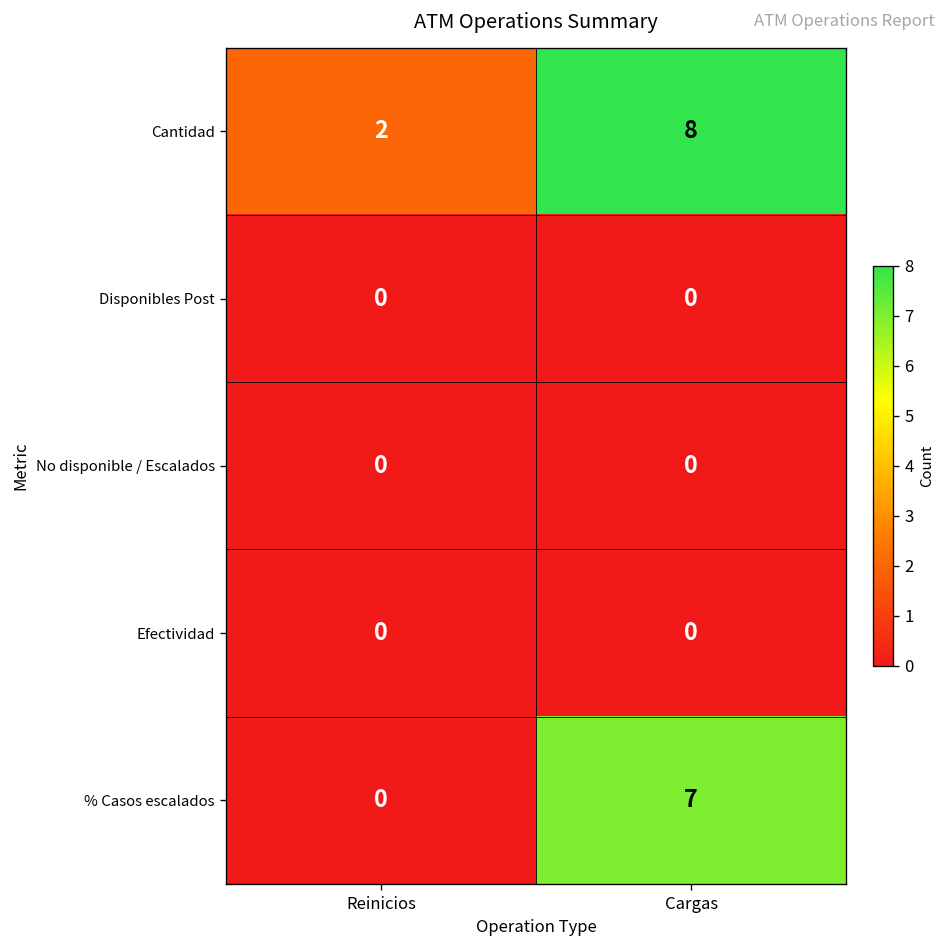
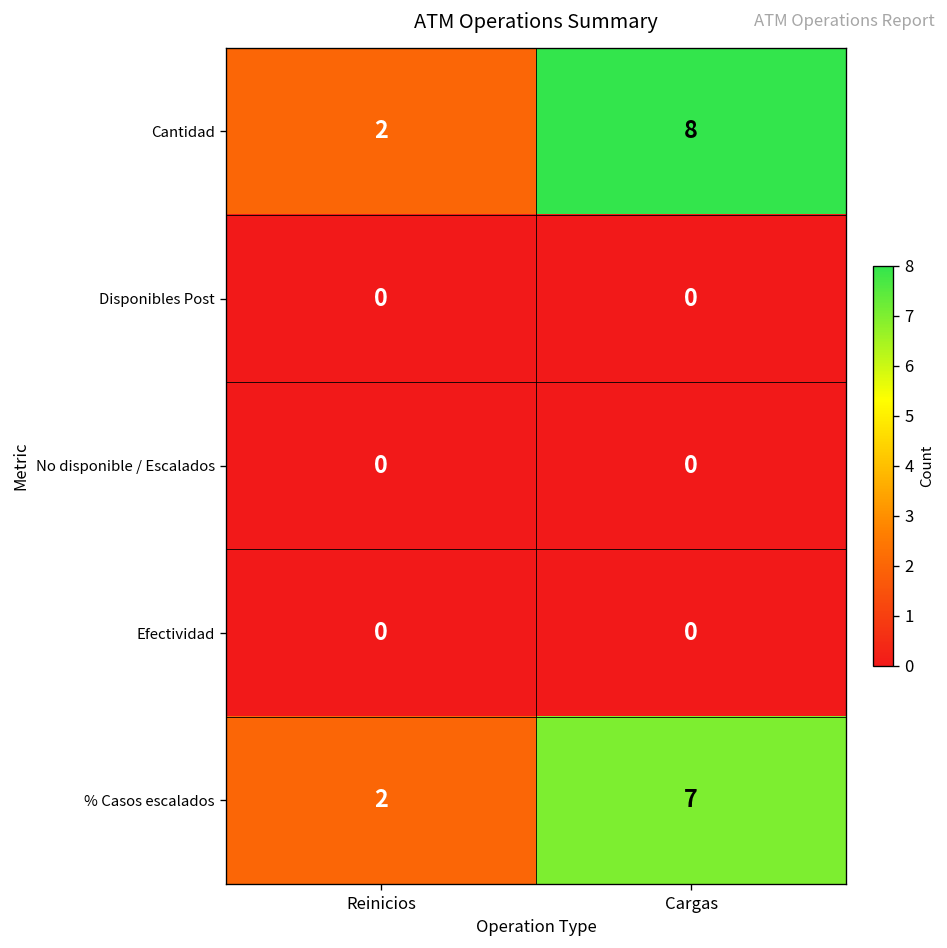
% Casos escalados, Reinicios: 0 -> 2
